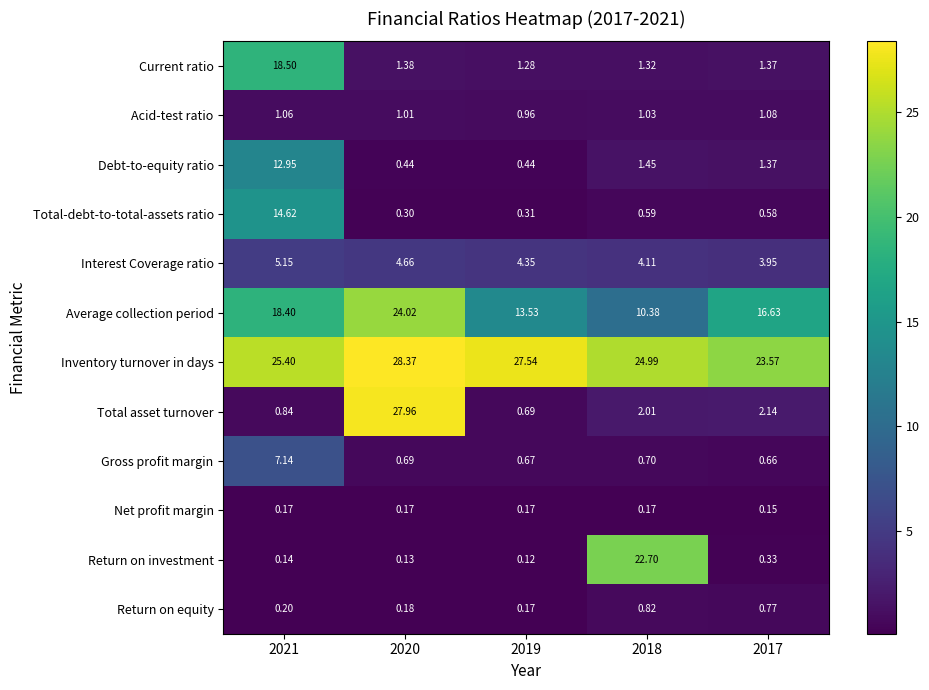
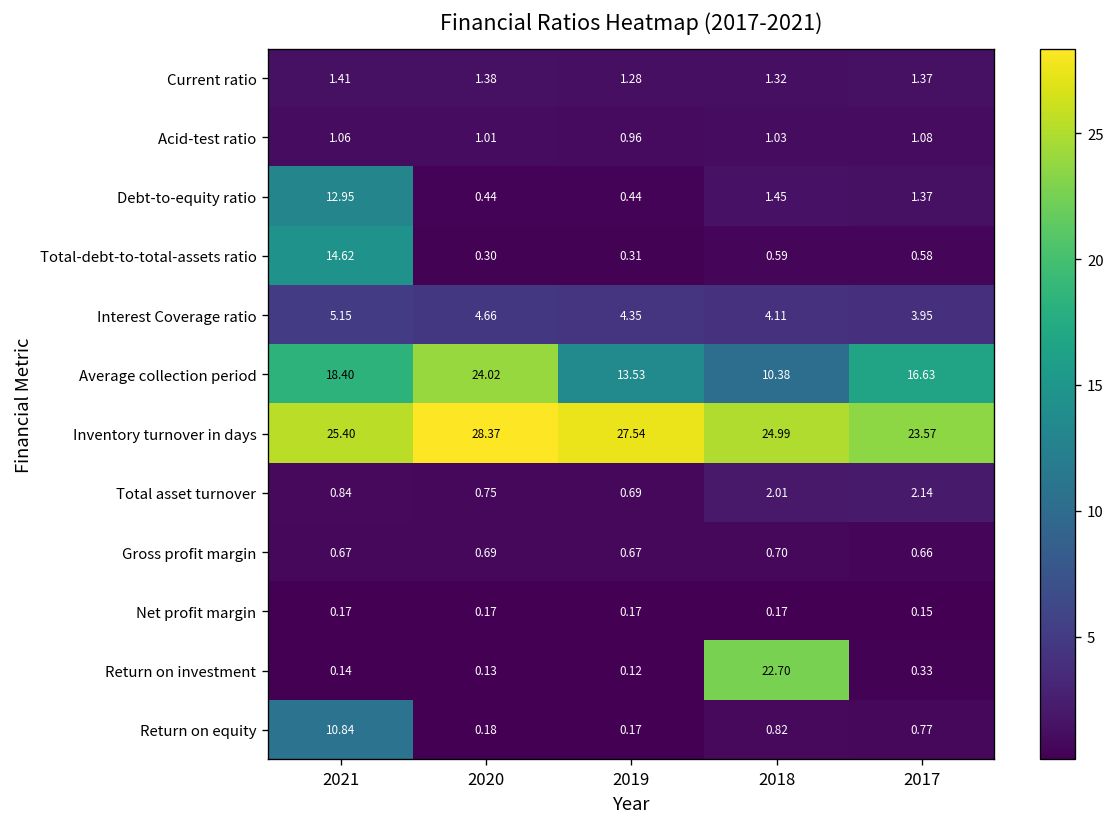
Current ratio, 2021: 18.50 -> 1.41
Total asset turnover, 2020: 27.96 -> 0.75
Gross profit margin, 2021: 7.14 -> 0.67
Return on equity, 2021: 0.20 -> 10.84
